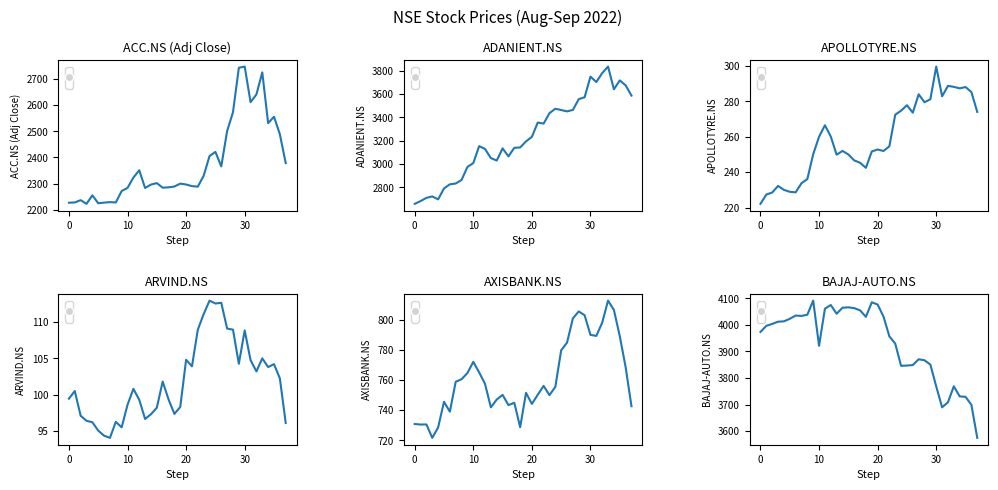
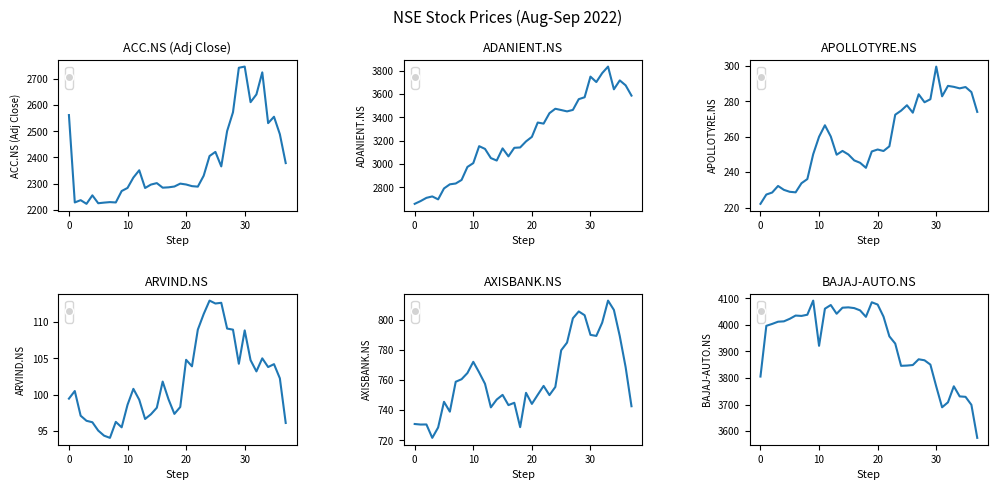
ACC.NS (Adj Close), 0: 2230 -> 2560
BAJAJ-AUTO.NS, 0: 3970 -> 3810
